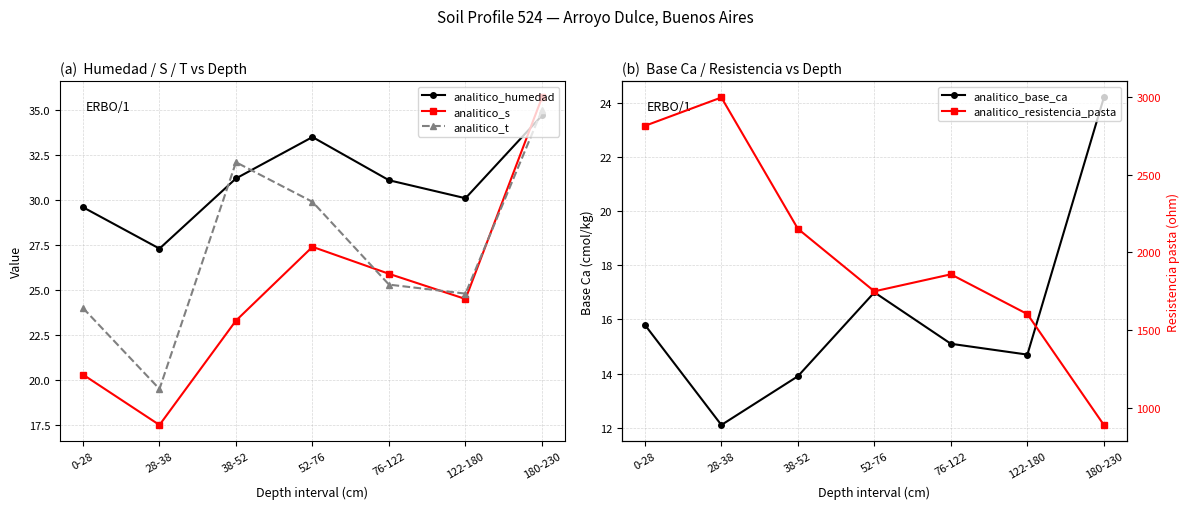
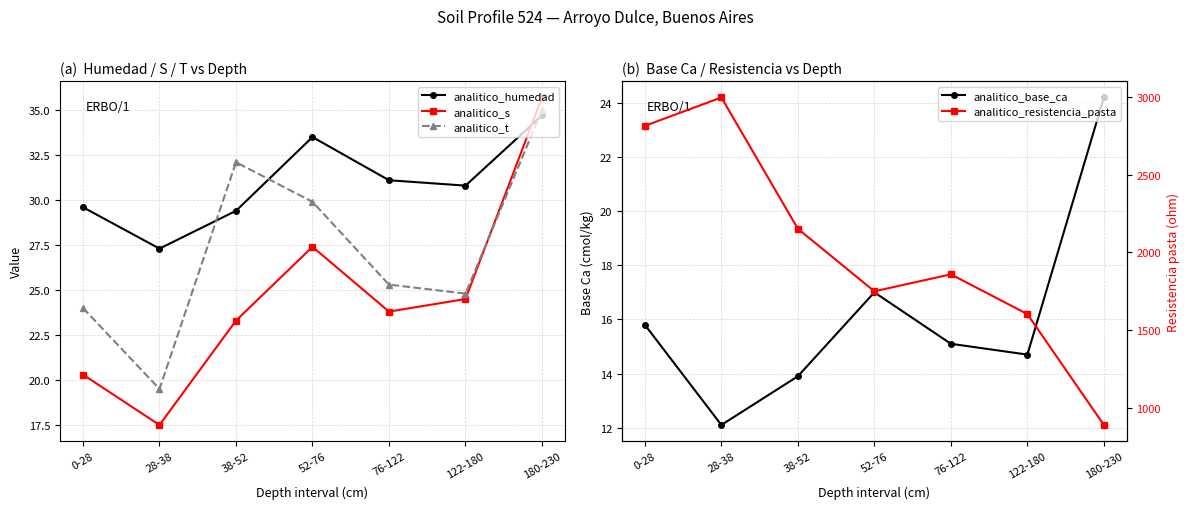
(a) Humedad / S / T vs Depth, analitico_humedad, 38-52: 31.2 -> 29.4
(a) Humedad / S / T vs Depth, analitico_s, 76-122: 25.9 -> 23.8
(a) Humedad / S / T vs Depth, analitico_humedad, 122-180: 30.1 -> 30.8
